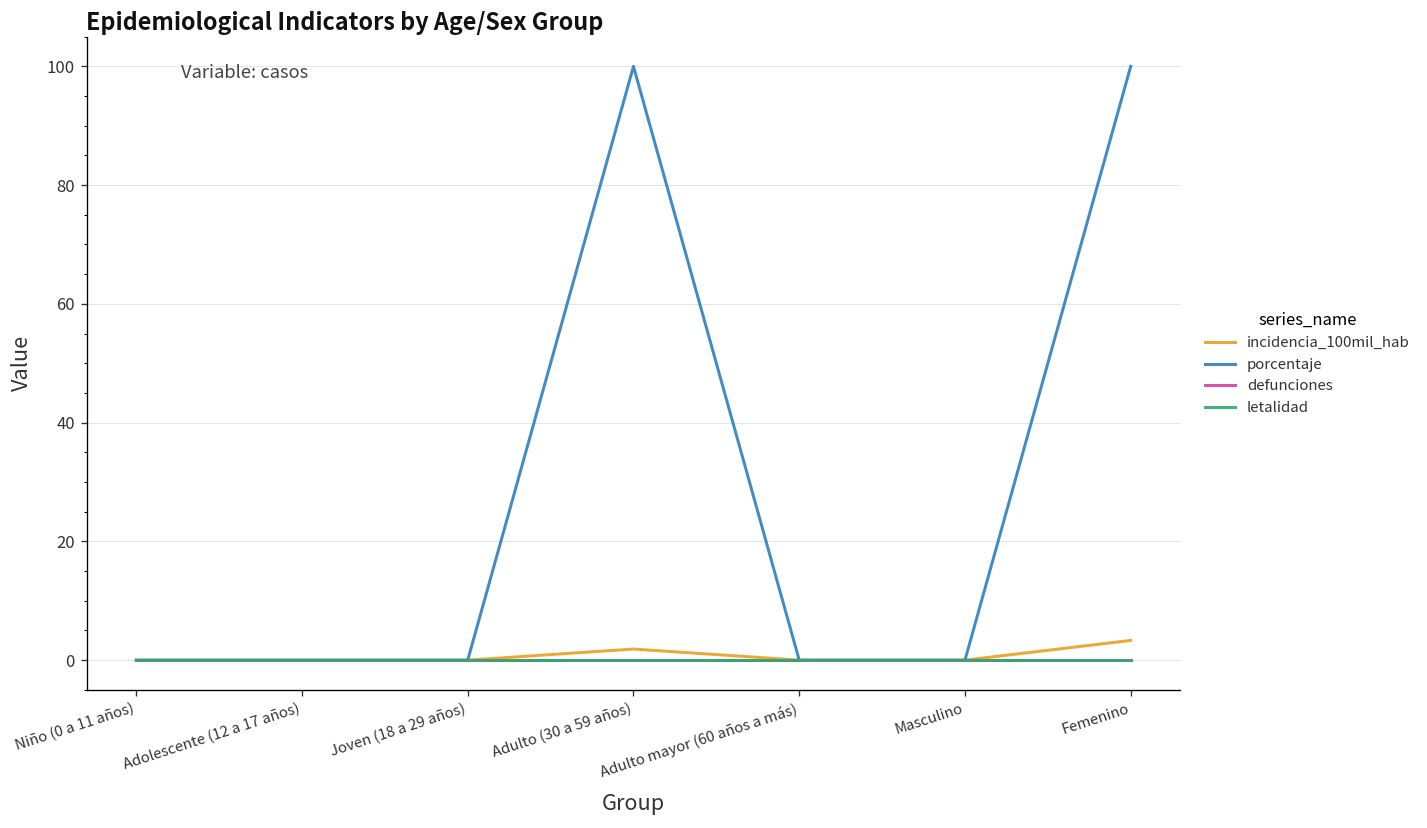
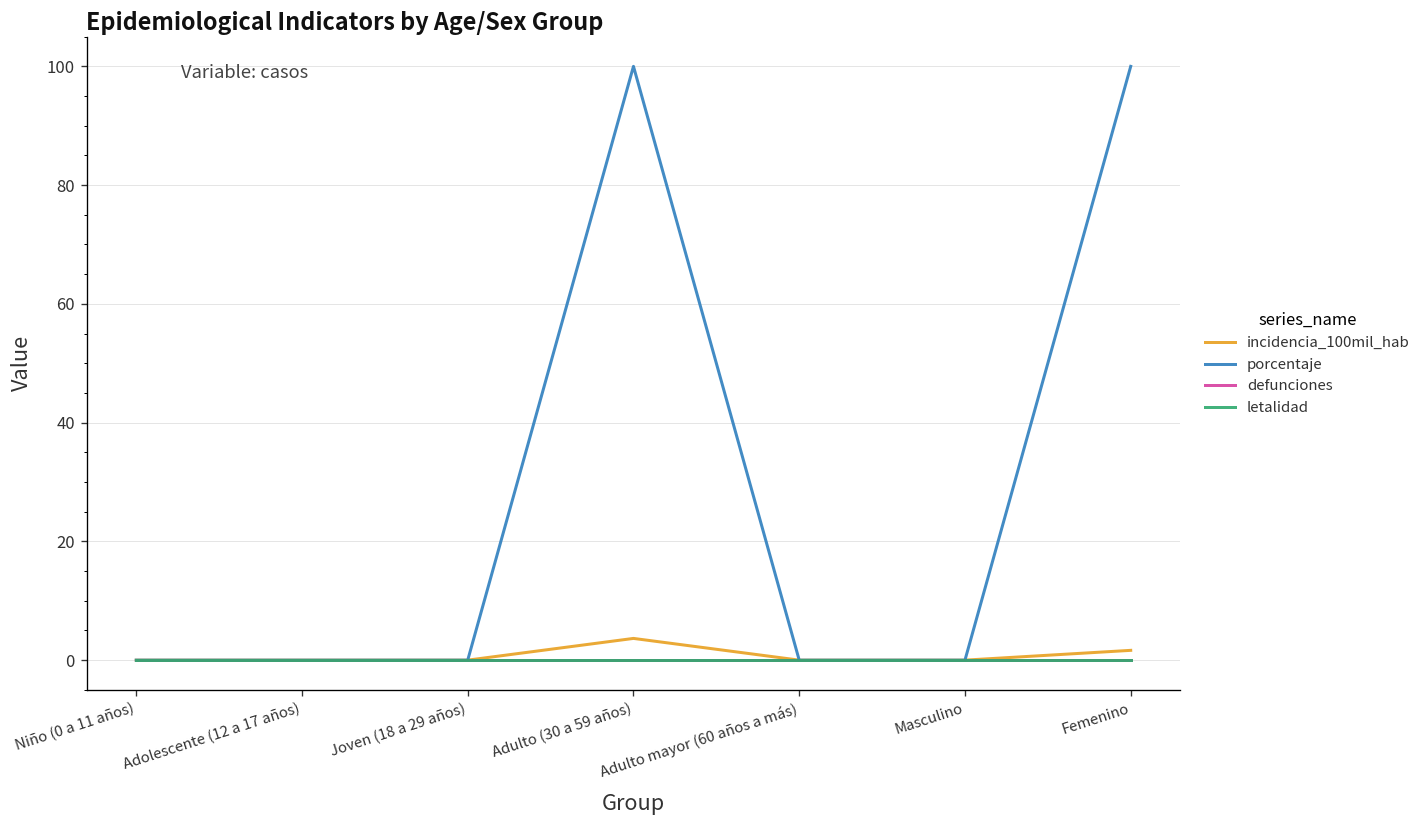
incidencia_100mil_hab, Adulto (30 a 59 años): 2 -> 4
incidencia_100mil_hab, Femenino: 3 -> 2
